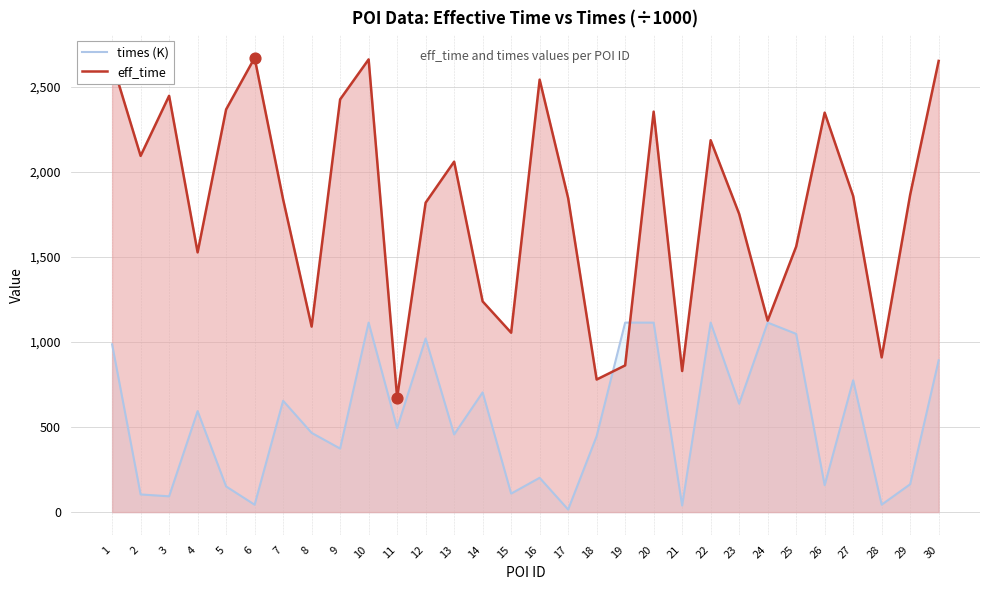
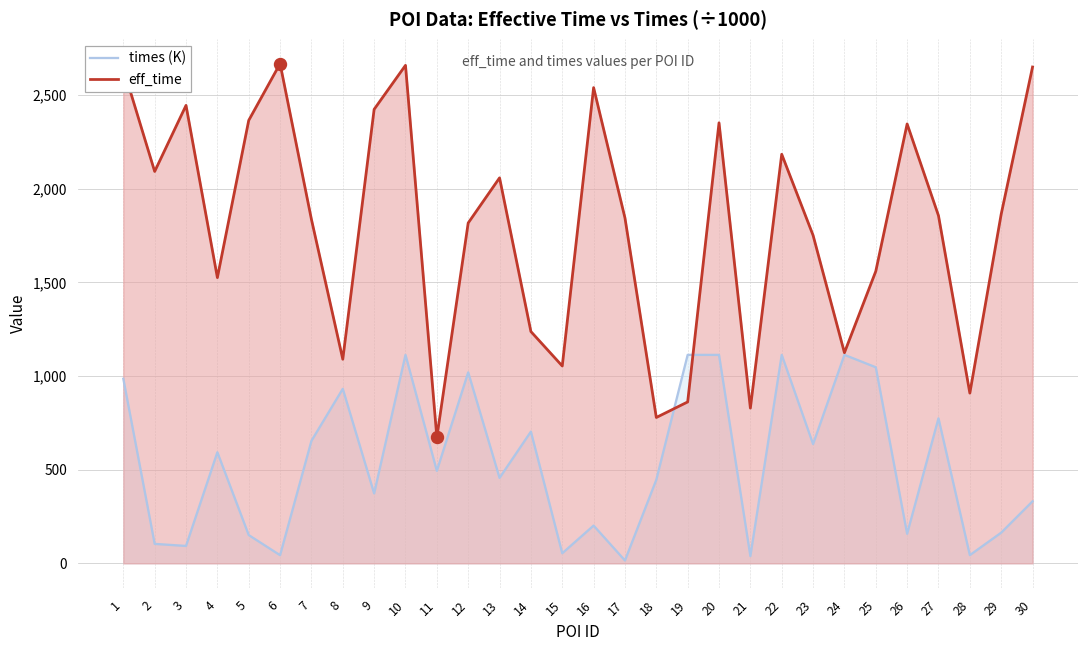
times (K), 8: 470 -> 930
times (K), 15: 110 -> 50
times (K), 30: 890 -> 330
